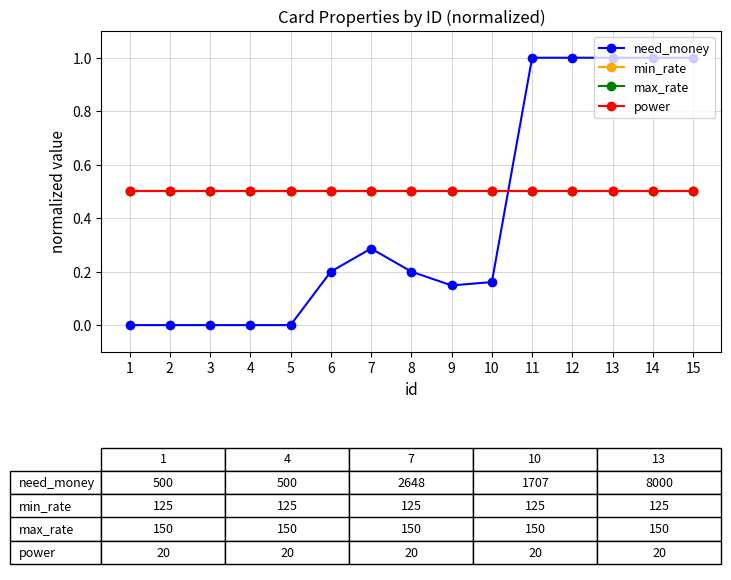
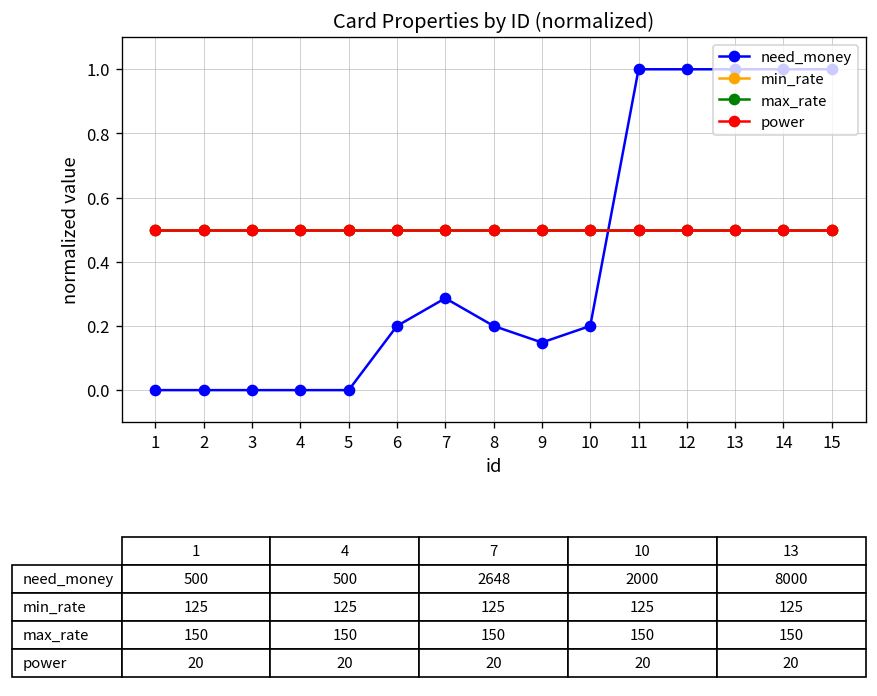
need_money, 10: 1707 -> 2000
